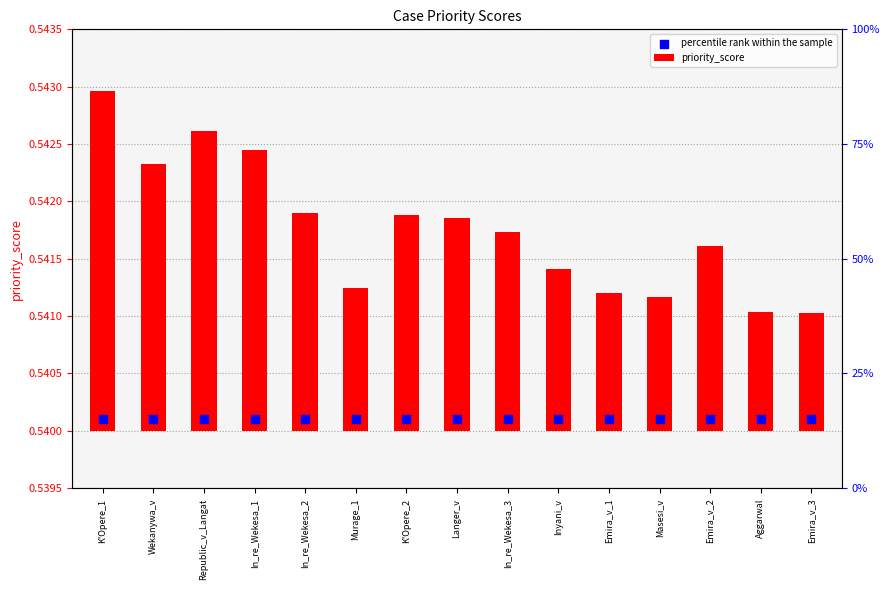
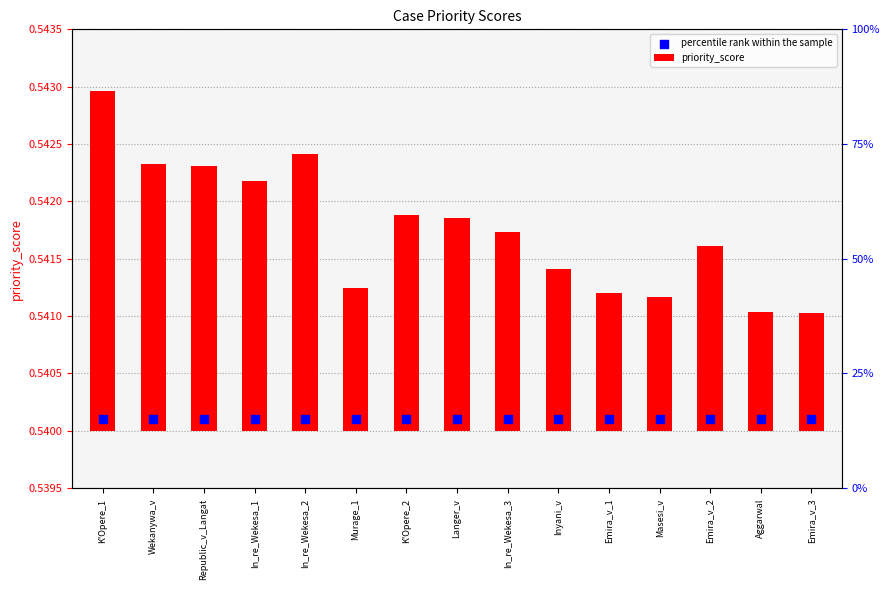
priority_score, Republic_v_Langat: 0.54262 -> 0.54231
priority_score, In_re_Wekesa_1: 0.54245 -> 0.54218
priority_score, In_re_Wekesa_2: 0.54190 -> 0.54241
